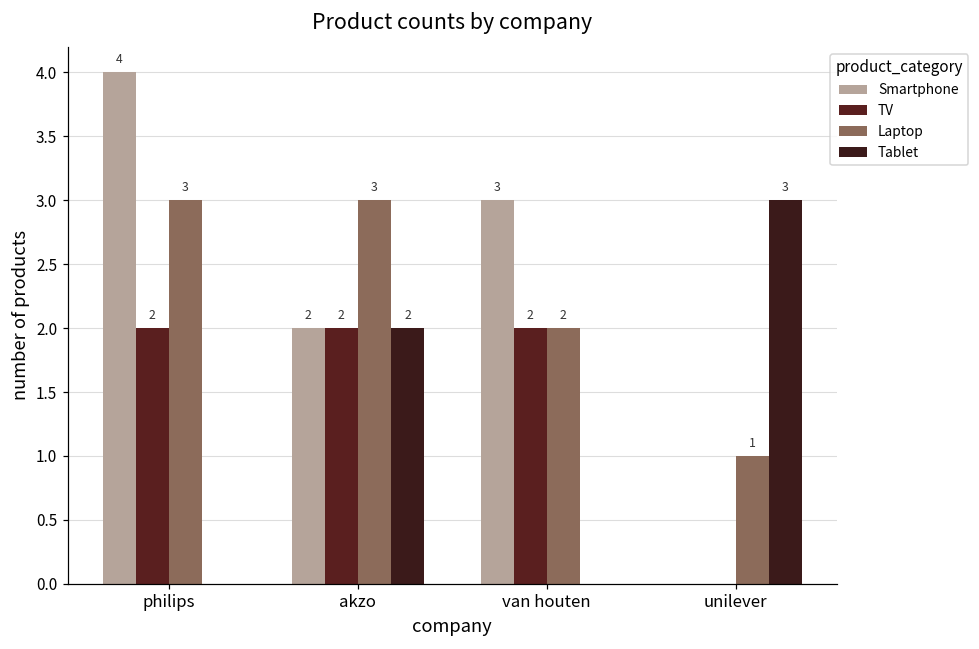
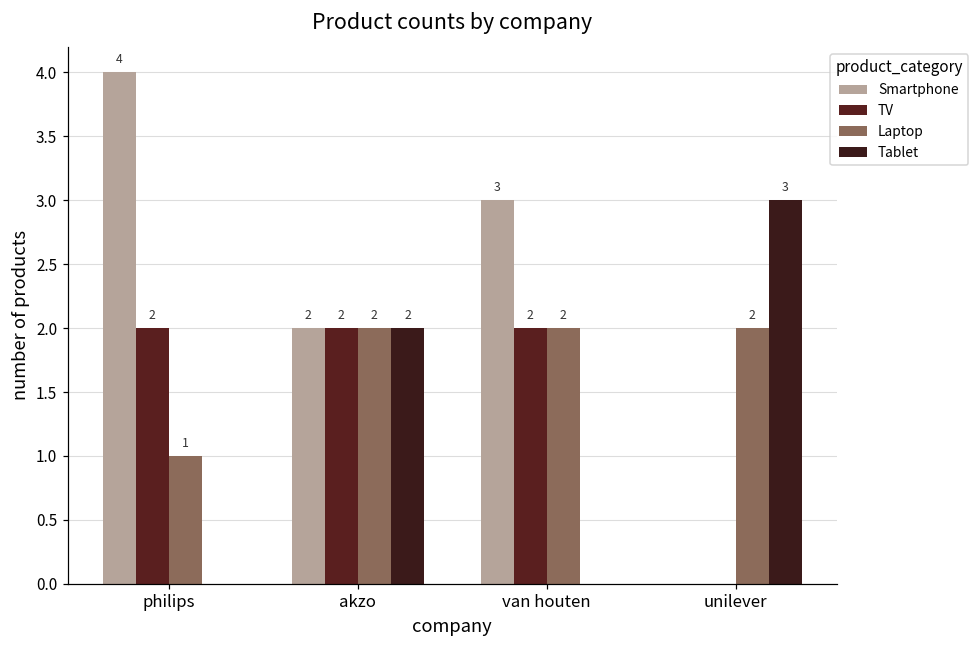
Laptop, philips: 3 -> 1
Laptop, akzo: 3 -> 2
Laptop, unilever: 1 -> 2
